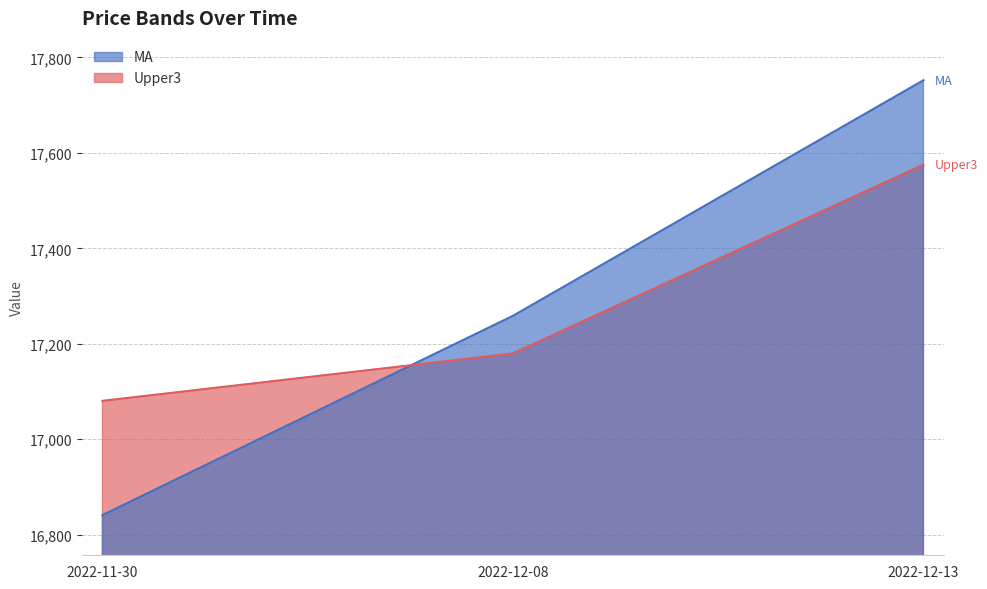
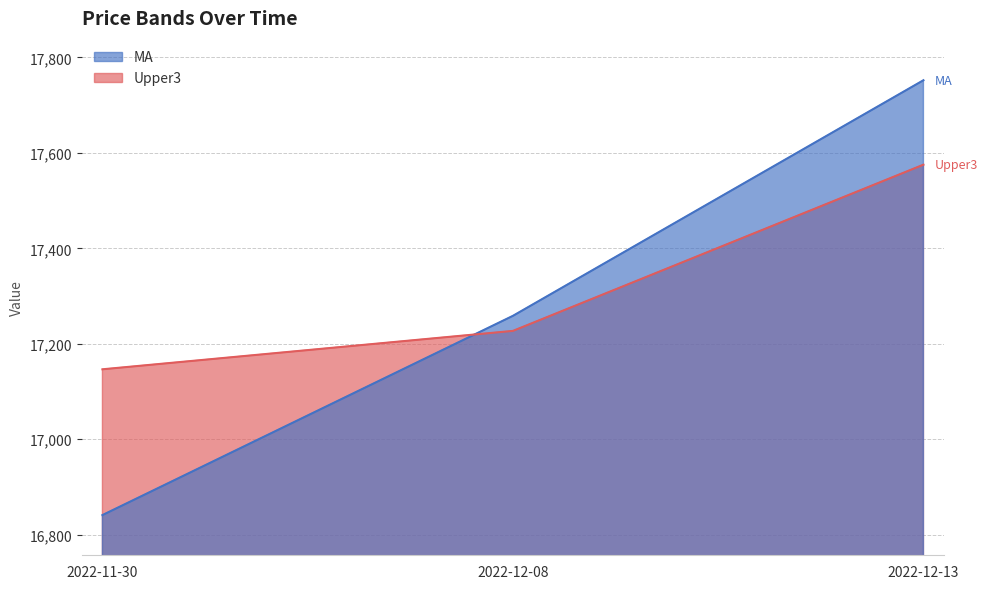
Upper3, 2022-11-30: 17,080 -> 17,150
Upper3, 2022-12-08: 17,180 -> 17,230
